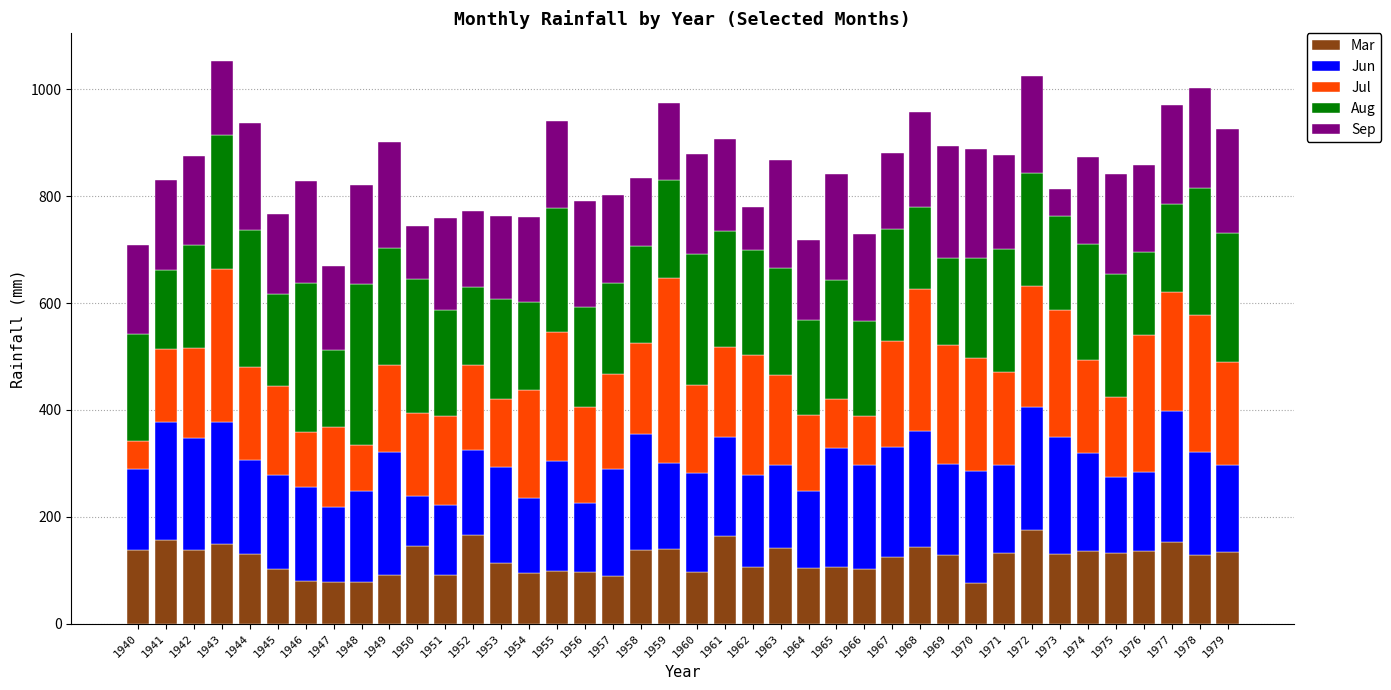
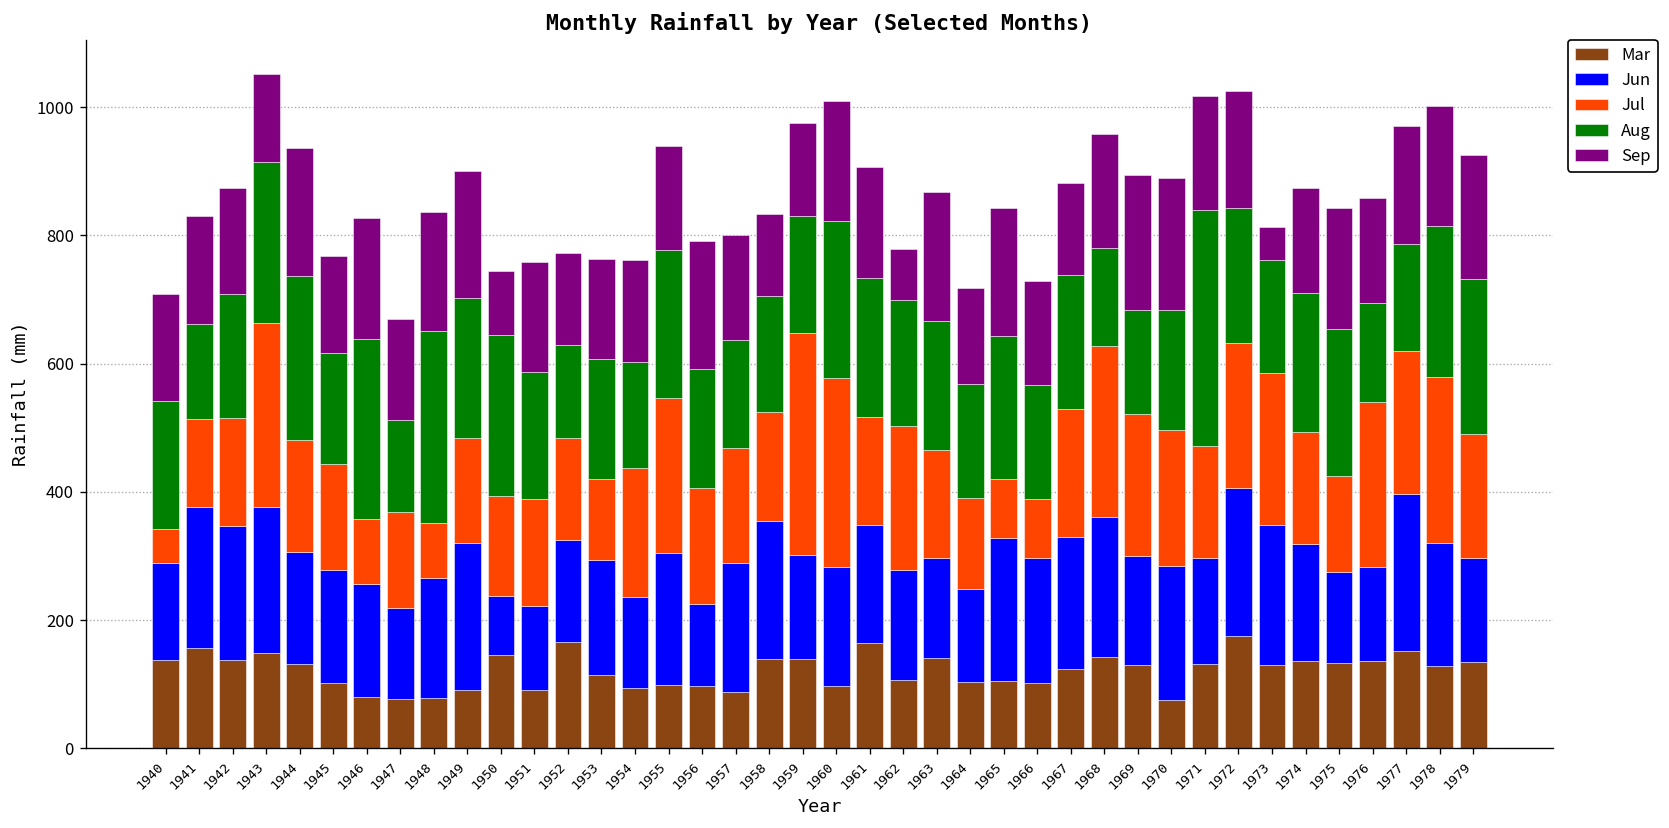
Jun, 1948: 170 -> 190
Jul, 1960: 160 -> 290
Aug, 1971: 230 -> 370
